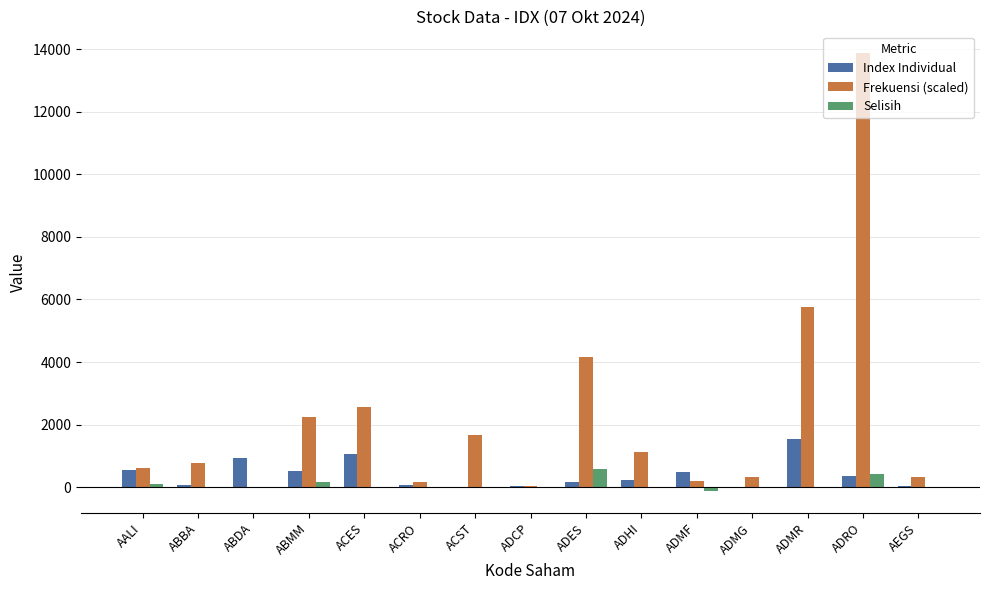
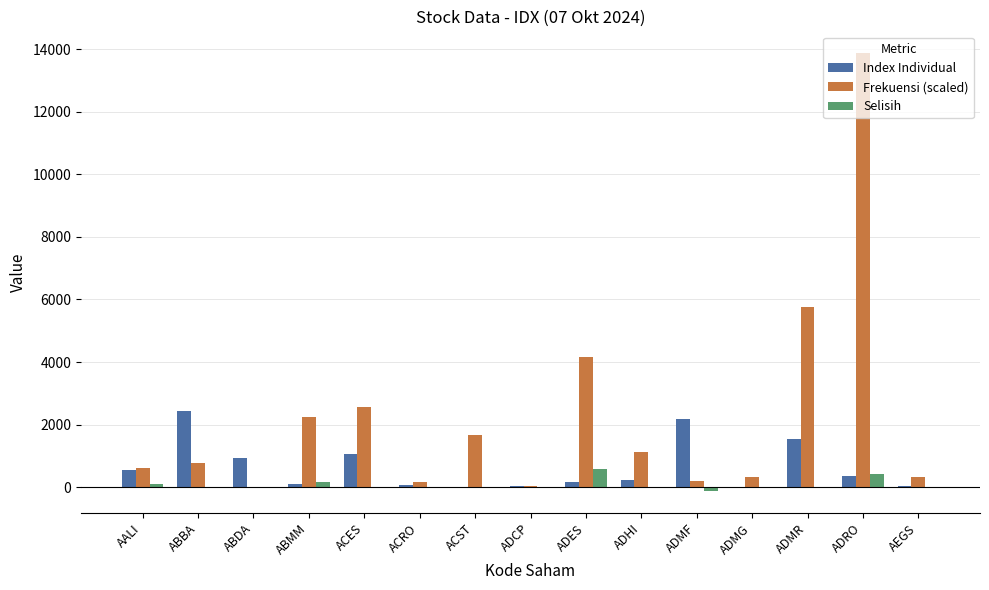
Index Individual, ABBA: 100 -> 2400
Index Individual, ABMM: 500 -> 100
Index Individual, ADMF: 500 -> 2200
